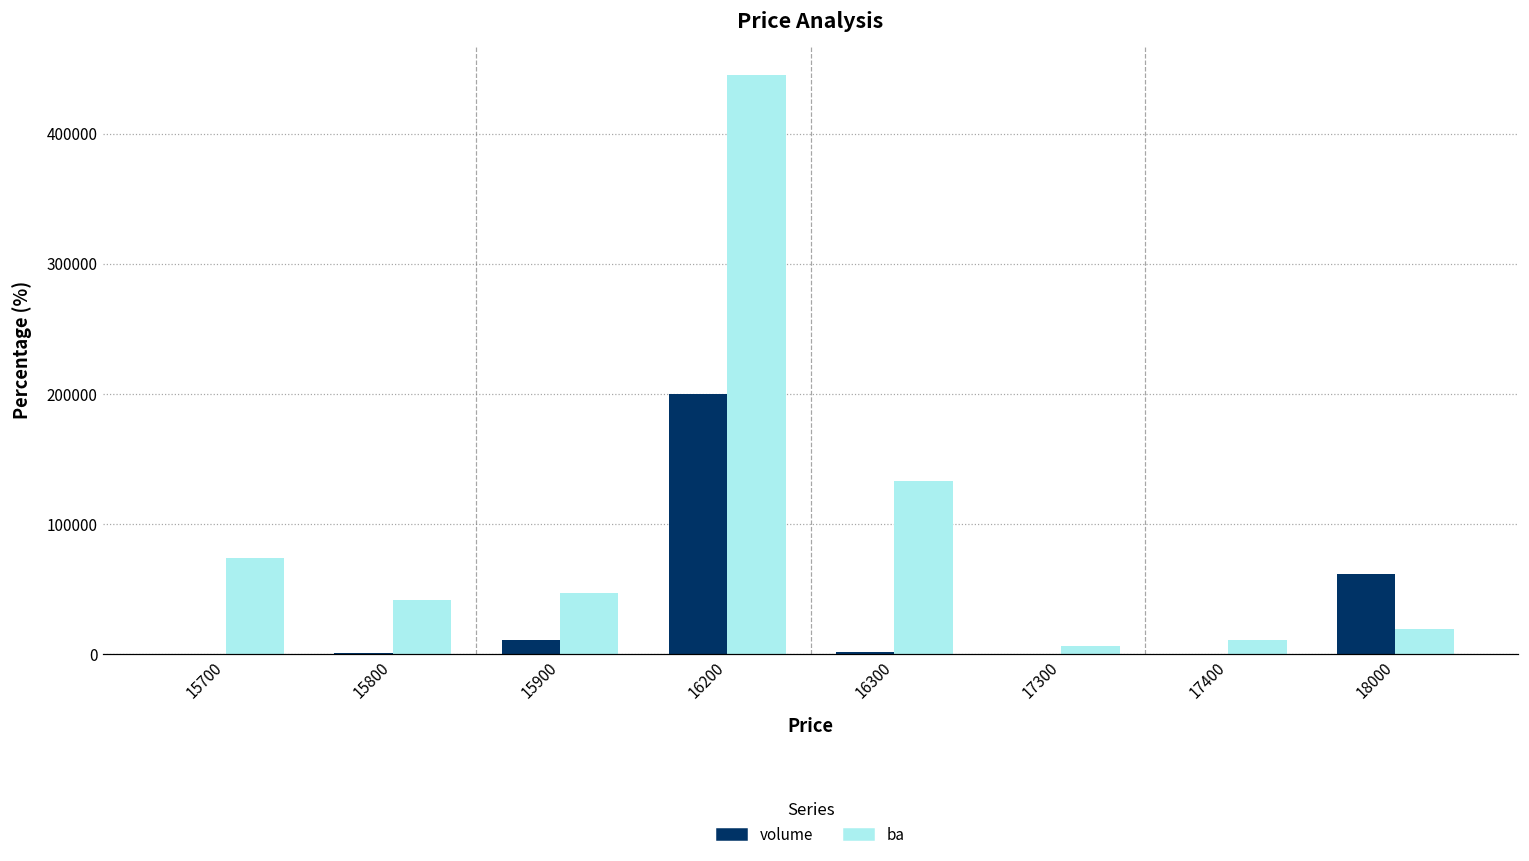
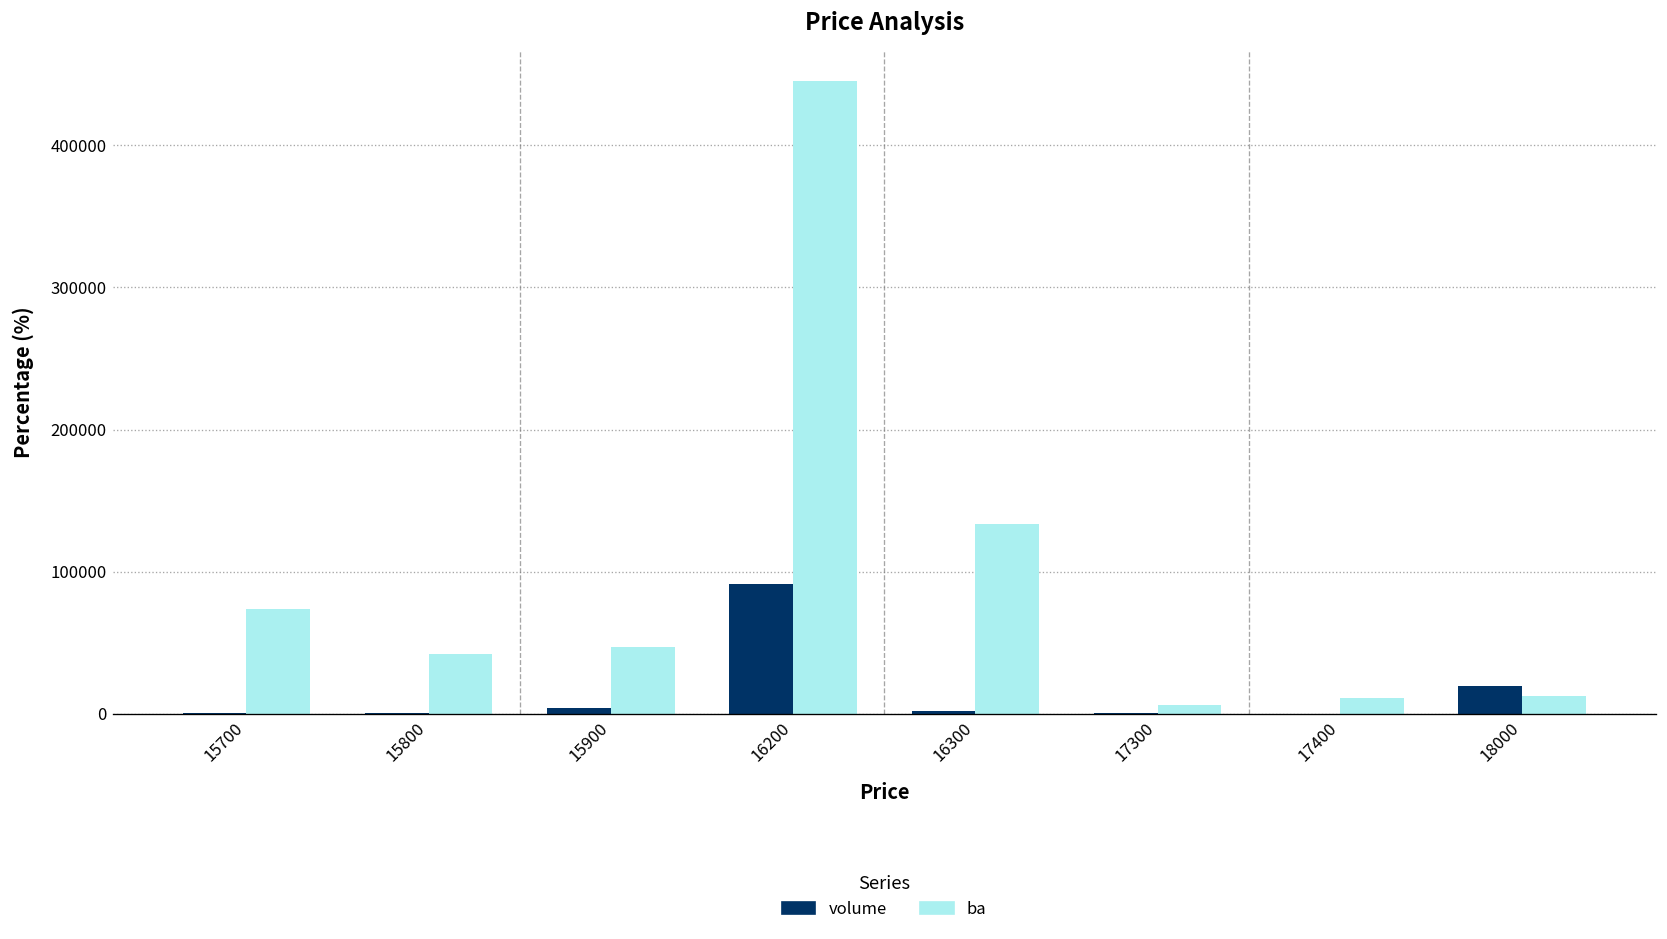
volume, 15900: 11000 -> 4000
volume, 16200: 200000 -> 91000
volume, 18000: 62000 -> 20000
ba, 18000: 20000 -> 13000
